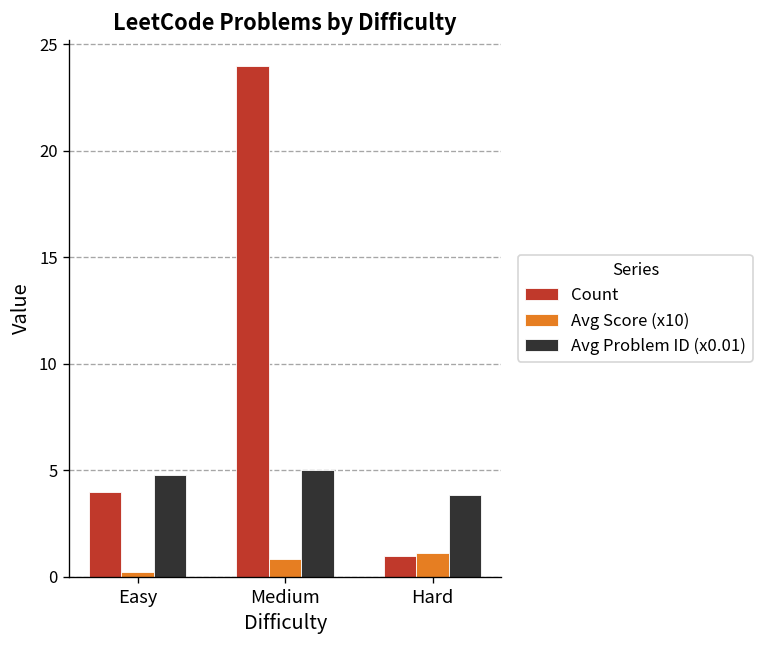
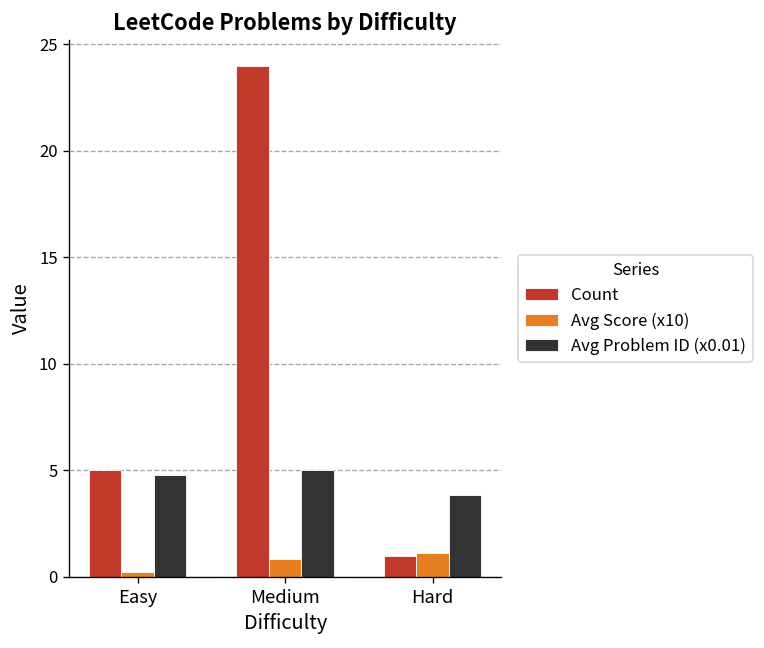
Count, Easy: 4 -> 5
